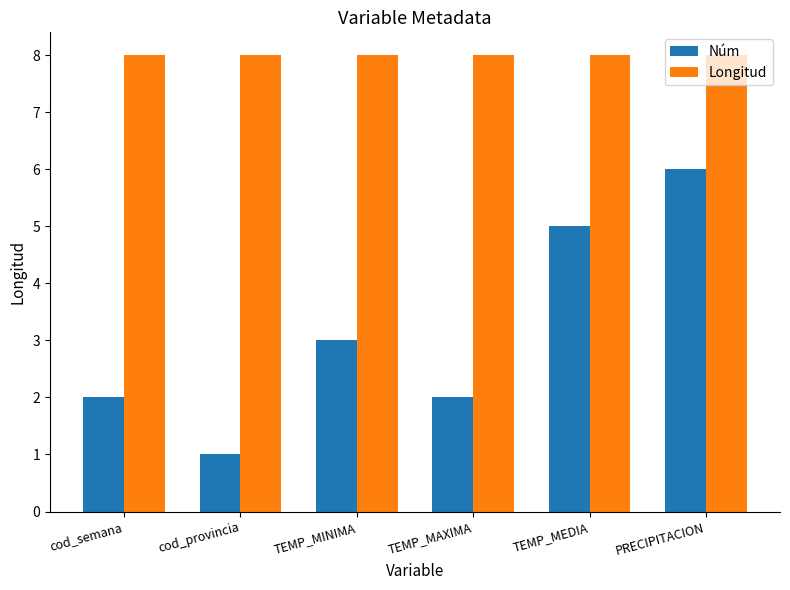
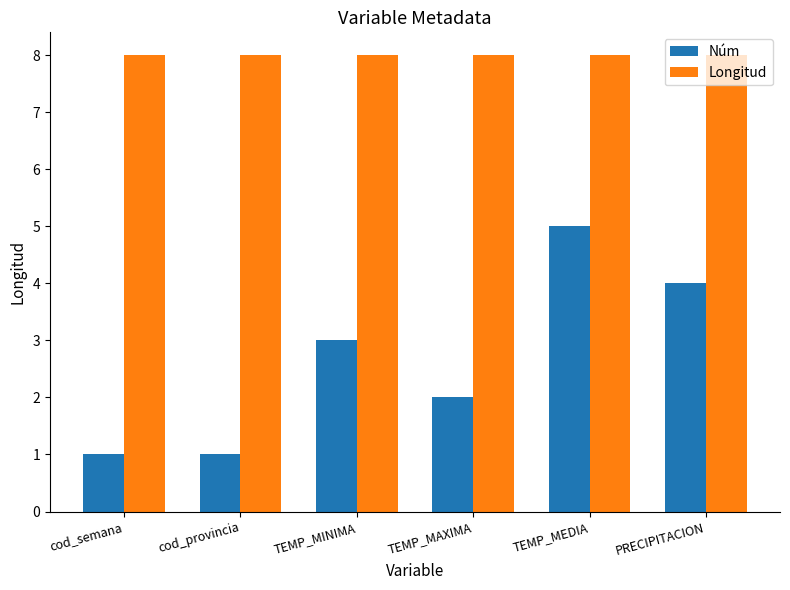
Núm, cod_semana: 2 -> 1
Núm, PRECIPITACION: 6 -> 4
